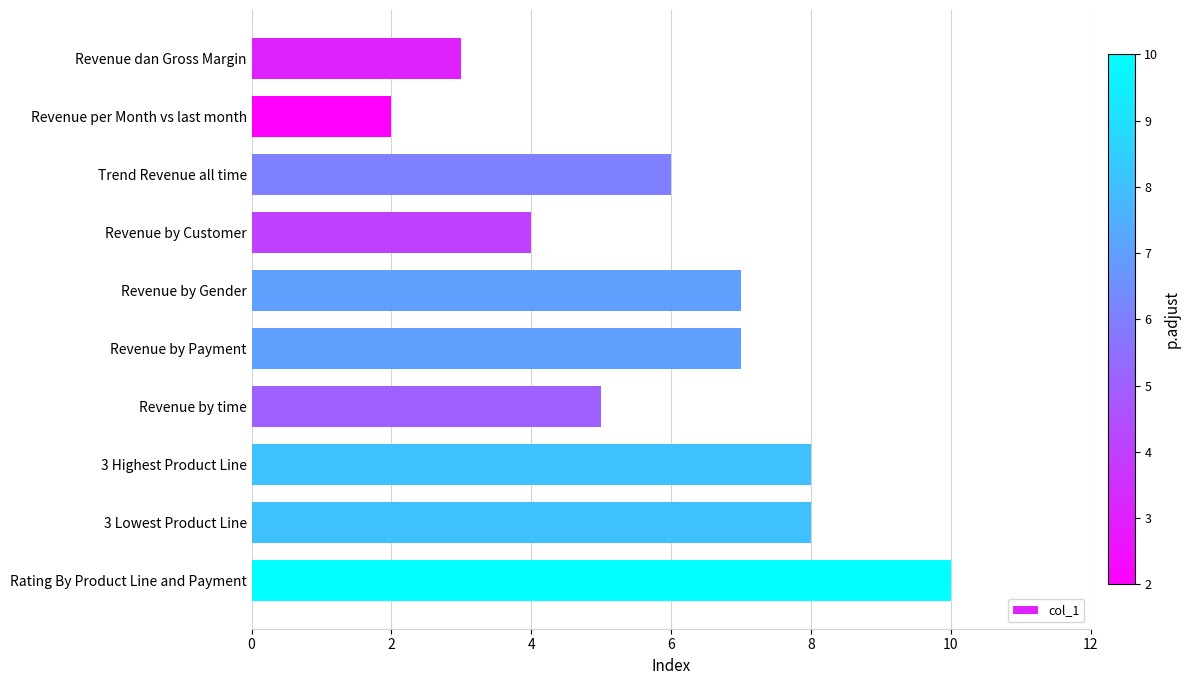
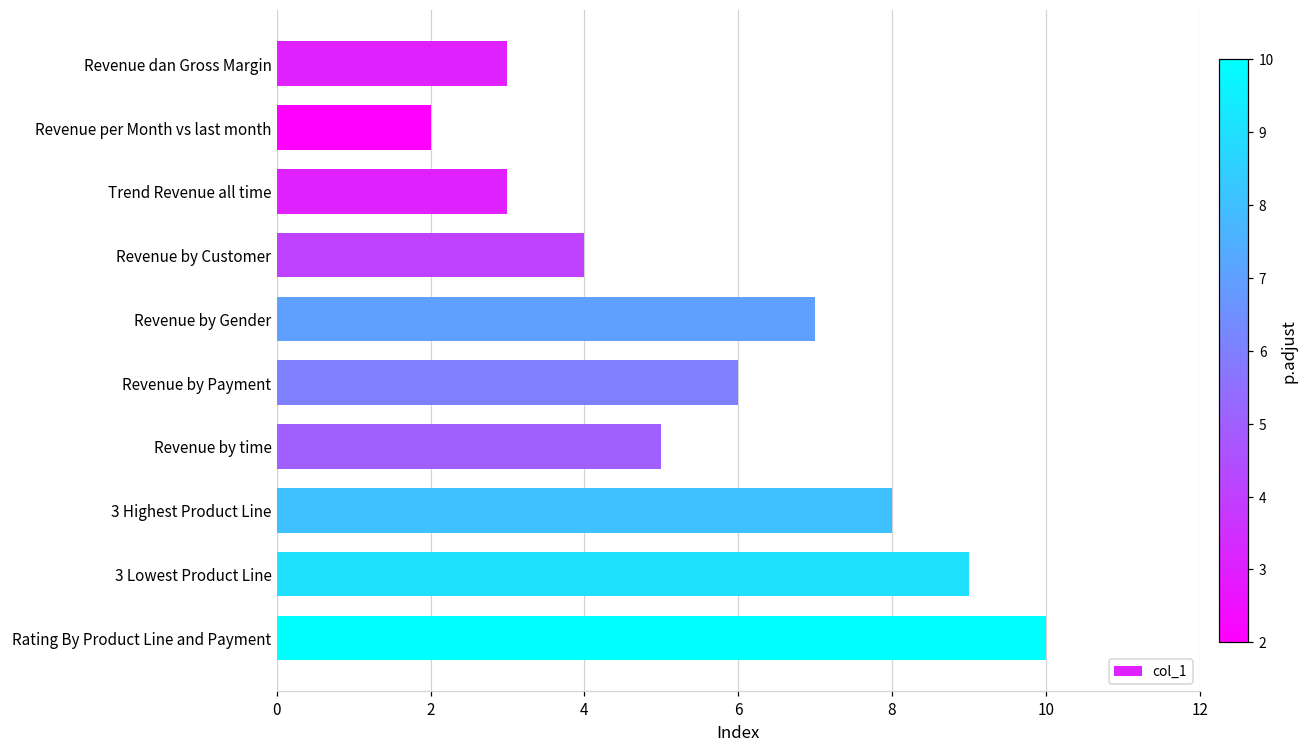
Trend Revenue all time: 6 -> 3
Revenue by Payment: 7 -> 6
3 Lowest Product Line: 8 -> 9
